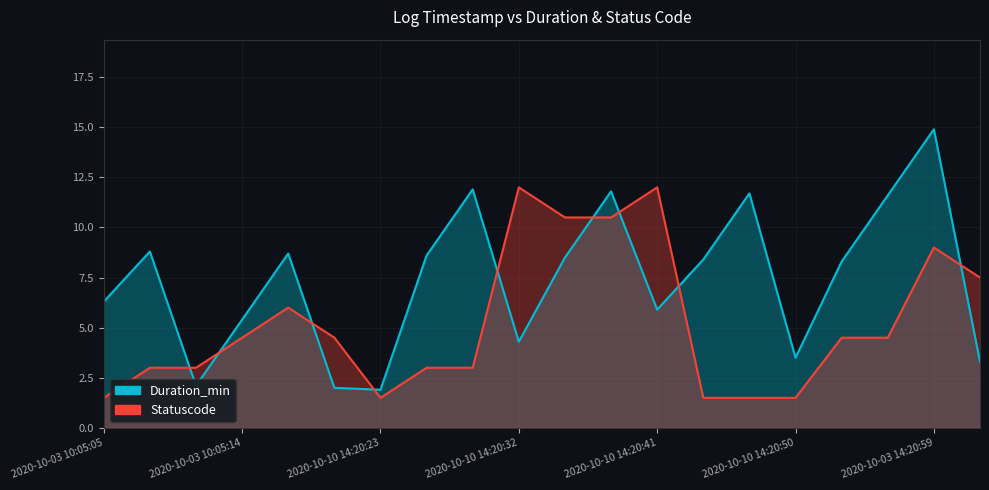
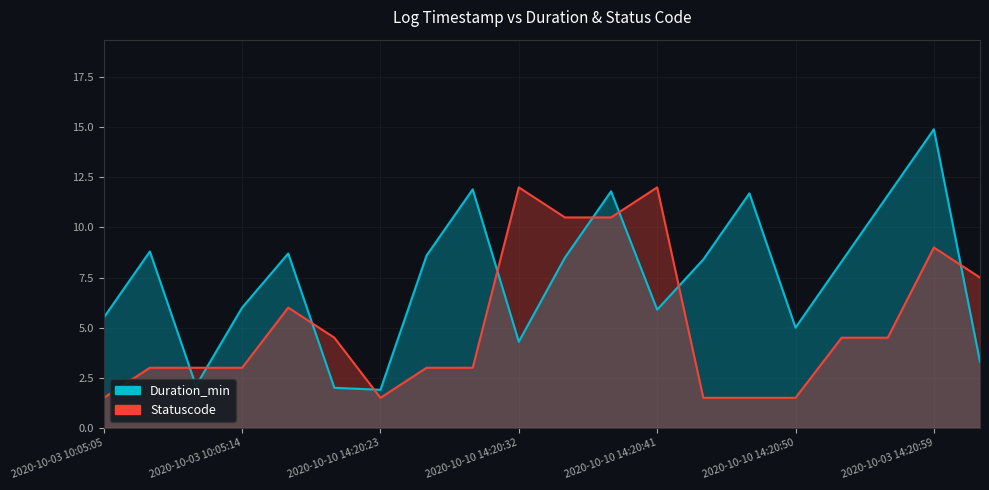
Duration_min, 2020-10-03 10:05:05: 6.3 -> 5.5
Duration_min, 2020-10-03 10:05:14: 5.4 -> 6.0
Statuscode, 2020-10-03 10:05:14: 4.5 -> 3.0
Duration_min, 2020-10-10 14:20:50: 3.5 -> 5.0
